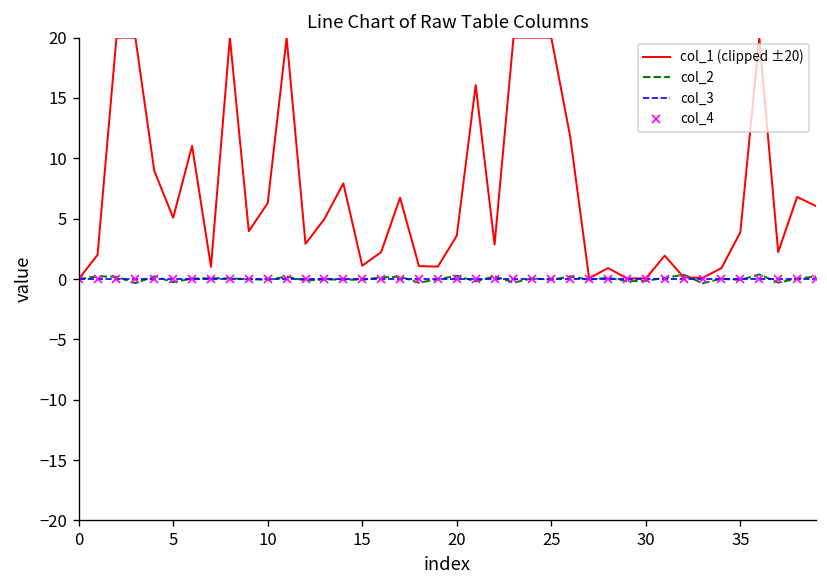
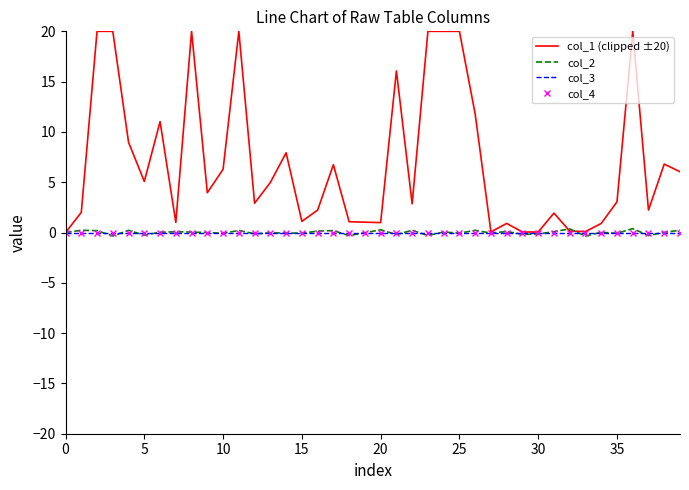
col_1 (clipped ±20), 20: 3.6 -> 1.0
col_1 (clipped ±20), 35: 3.9 -> 3.0
